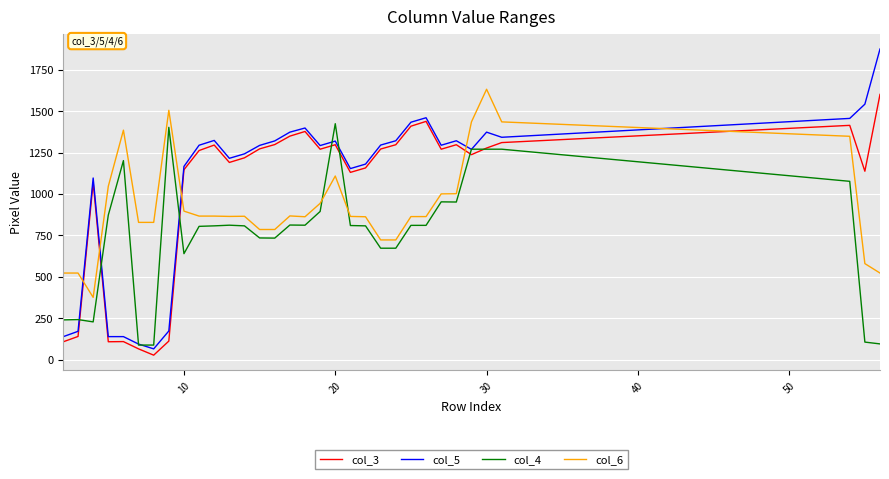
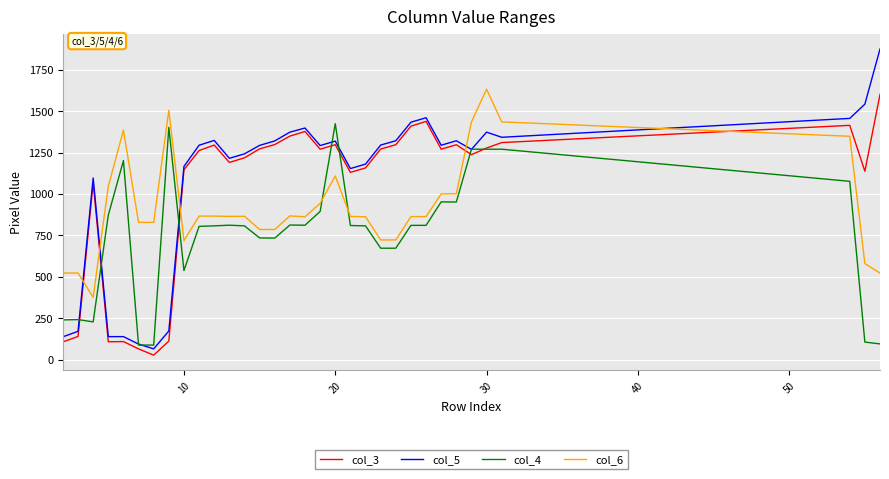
col_4, 10: 640 -> 540
col_6, 10: 900 -> 720
